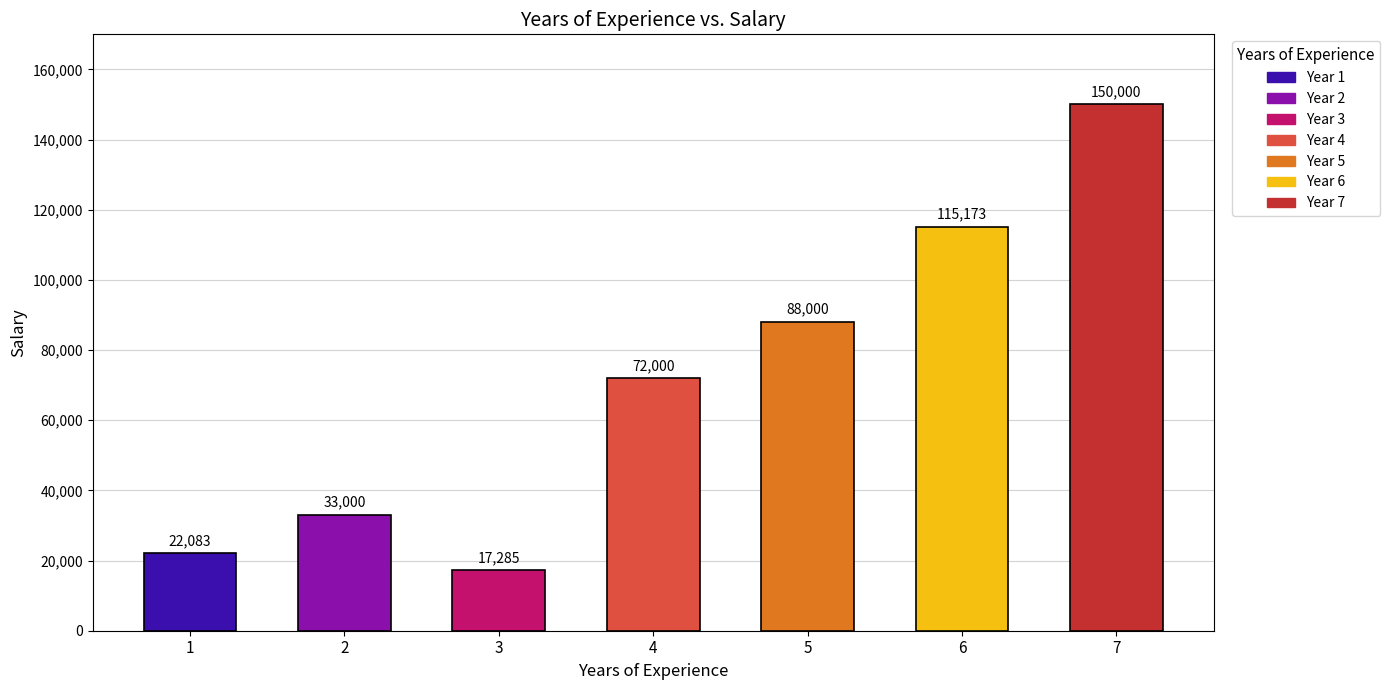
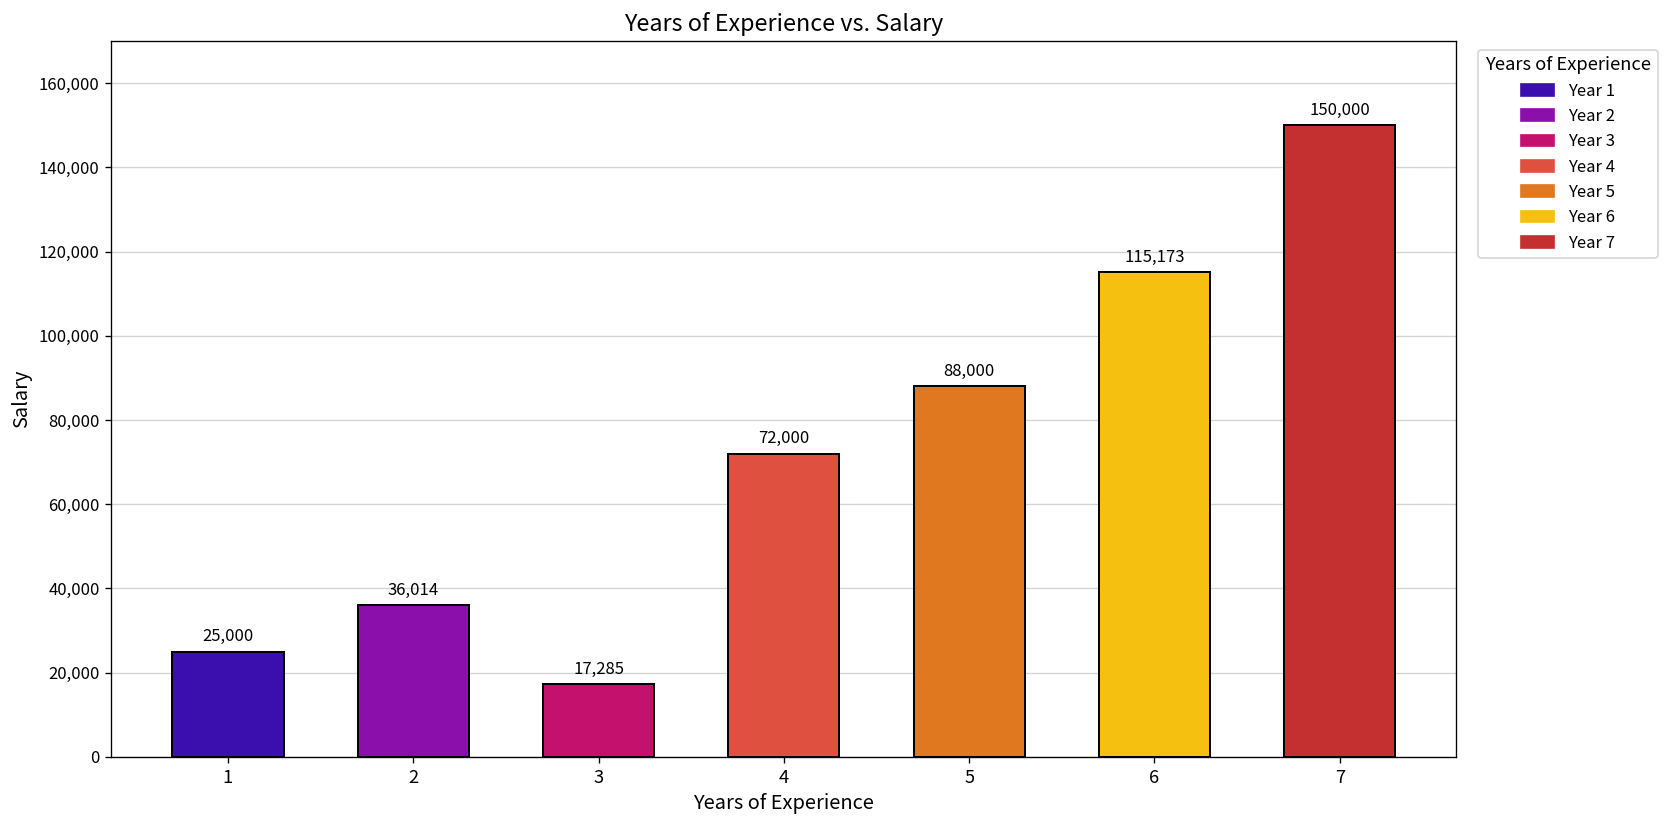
1: 22,083 -> 25,000
2: 33,000 -> 36,014
